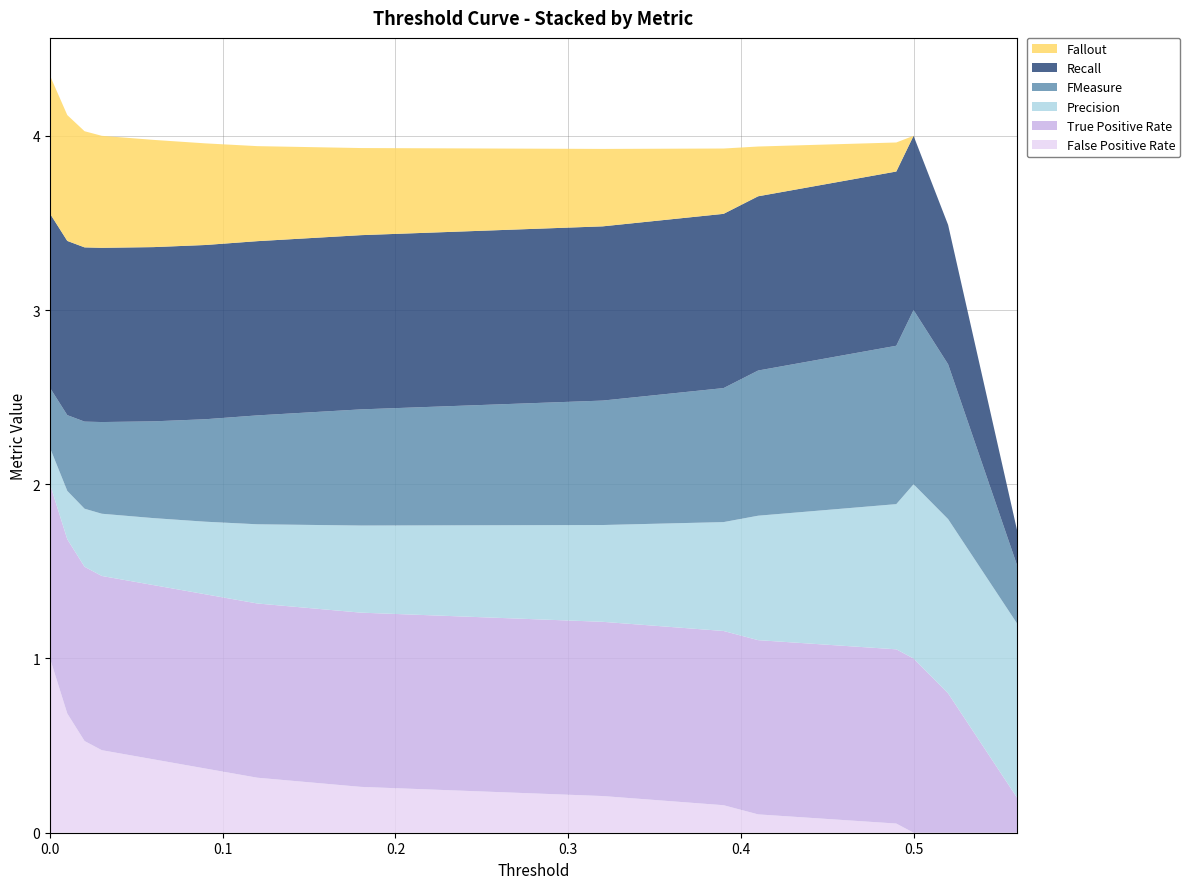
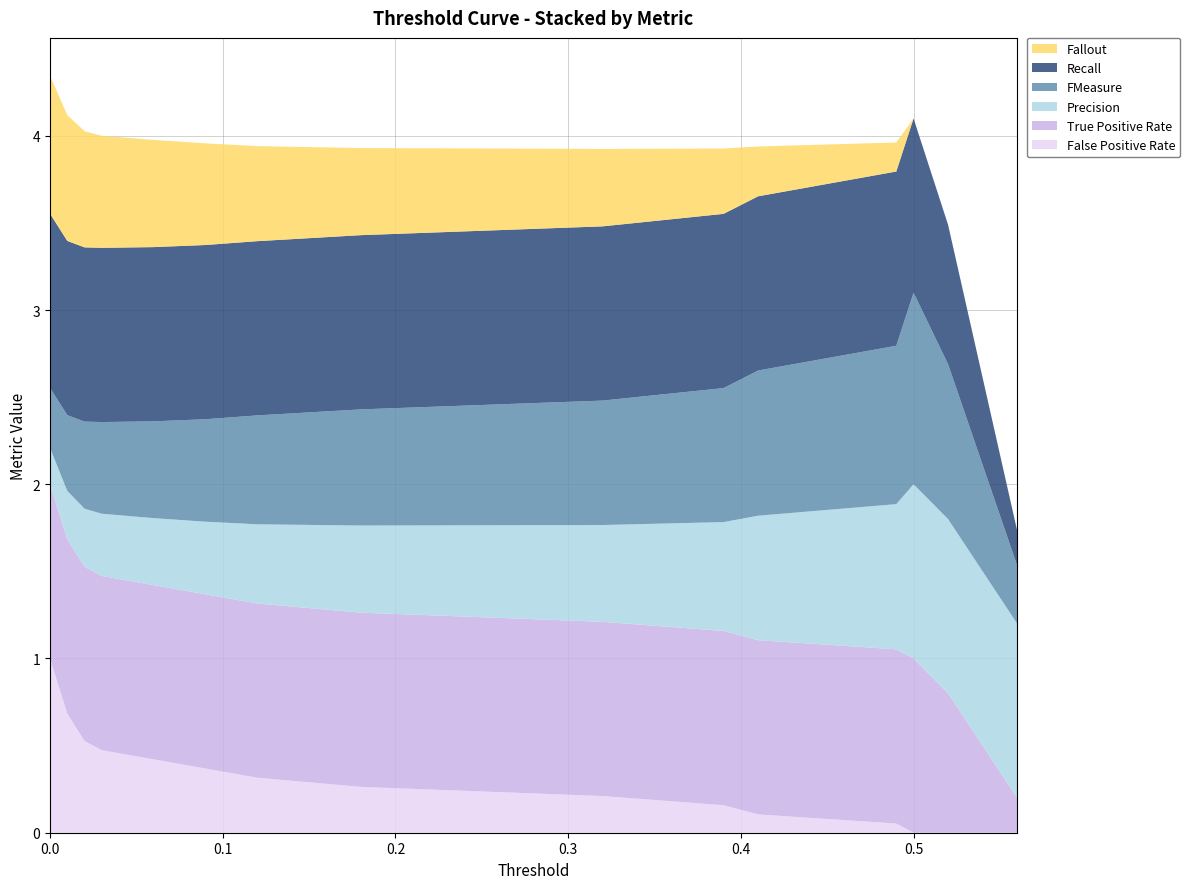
FMeasure, 0.5: 1.0 -> 1.1
